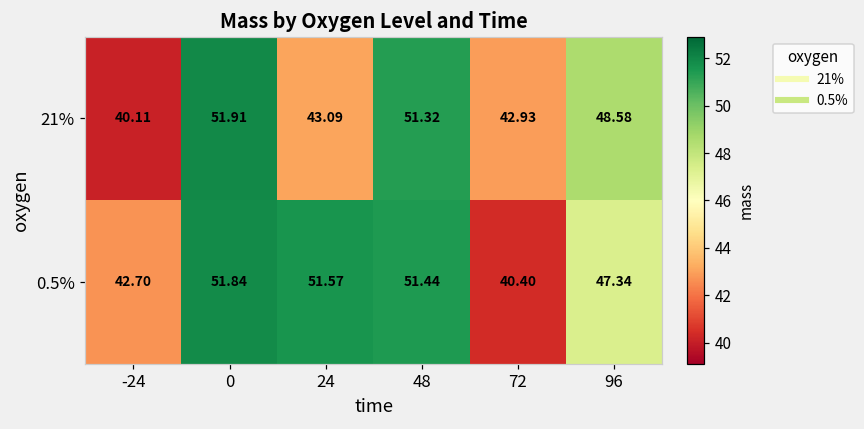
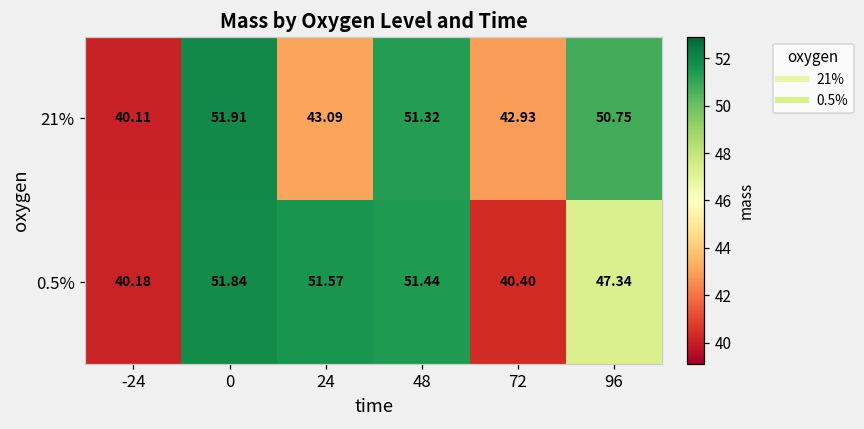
21%, 96: 48.58 -> 50.75
0.5%, -24: 42.70 -> 40.18
